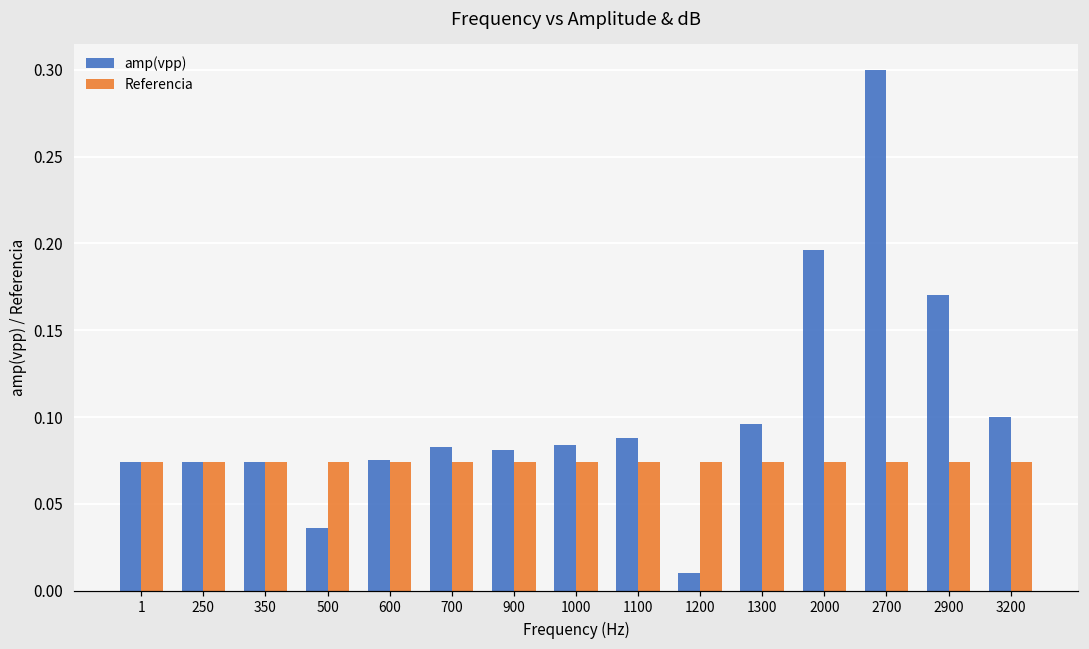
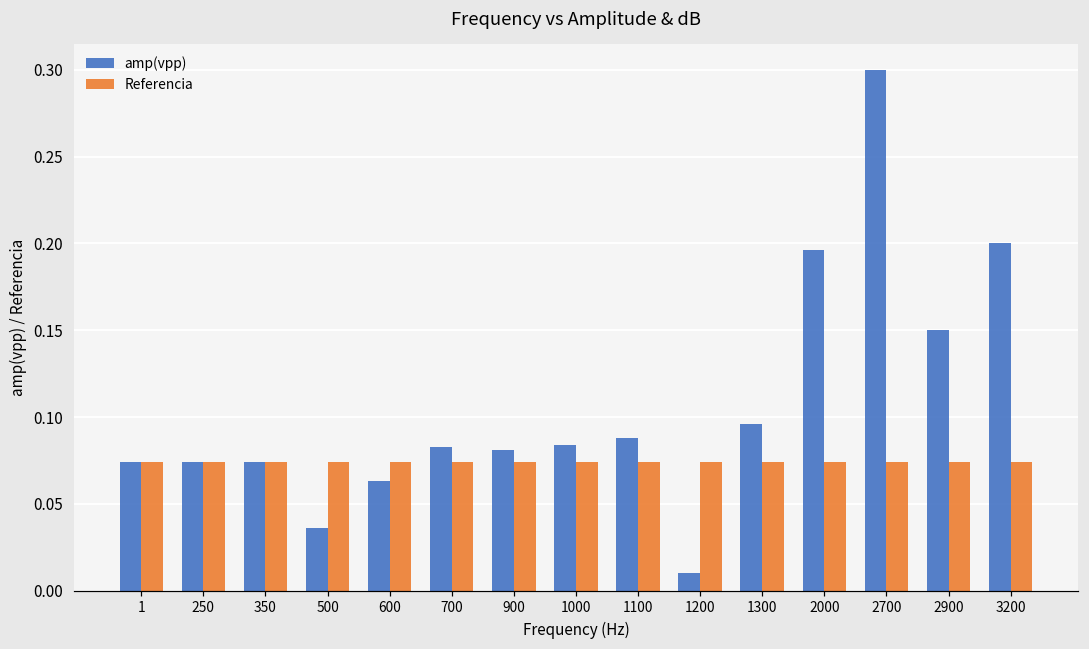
amp(vpp), 600: 0.075 -> 0.063
amp(vpp), 2900: 0.17 -> 0.15
amp(vpp), 3200: 0.1 -> 0.2
